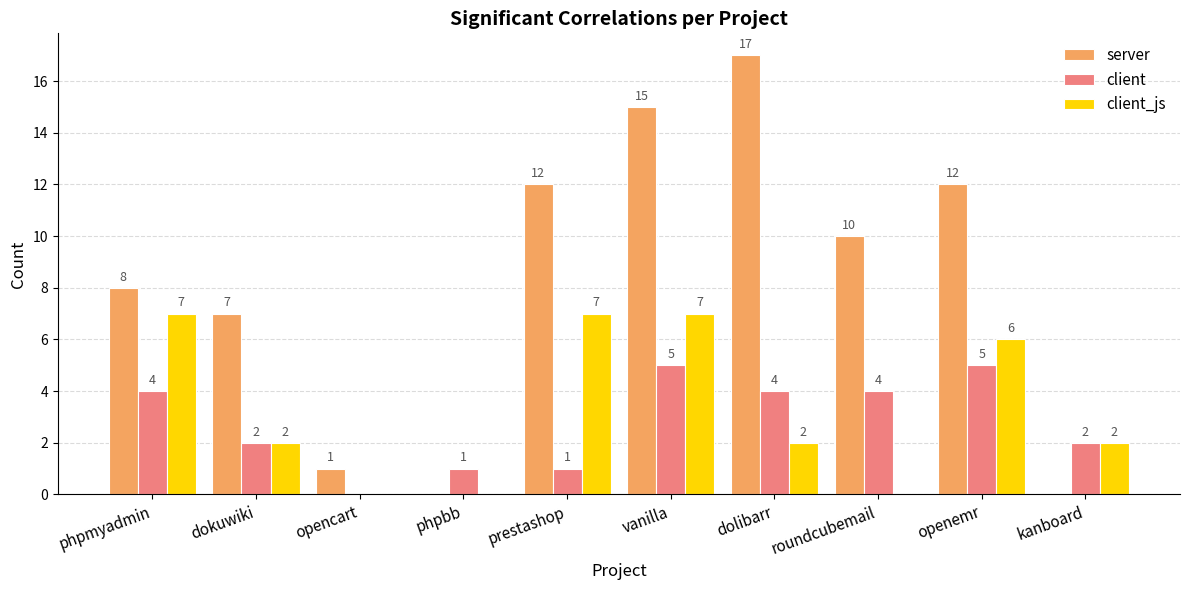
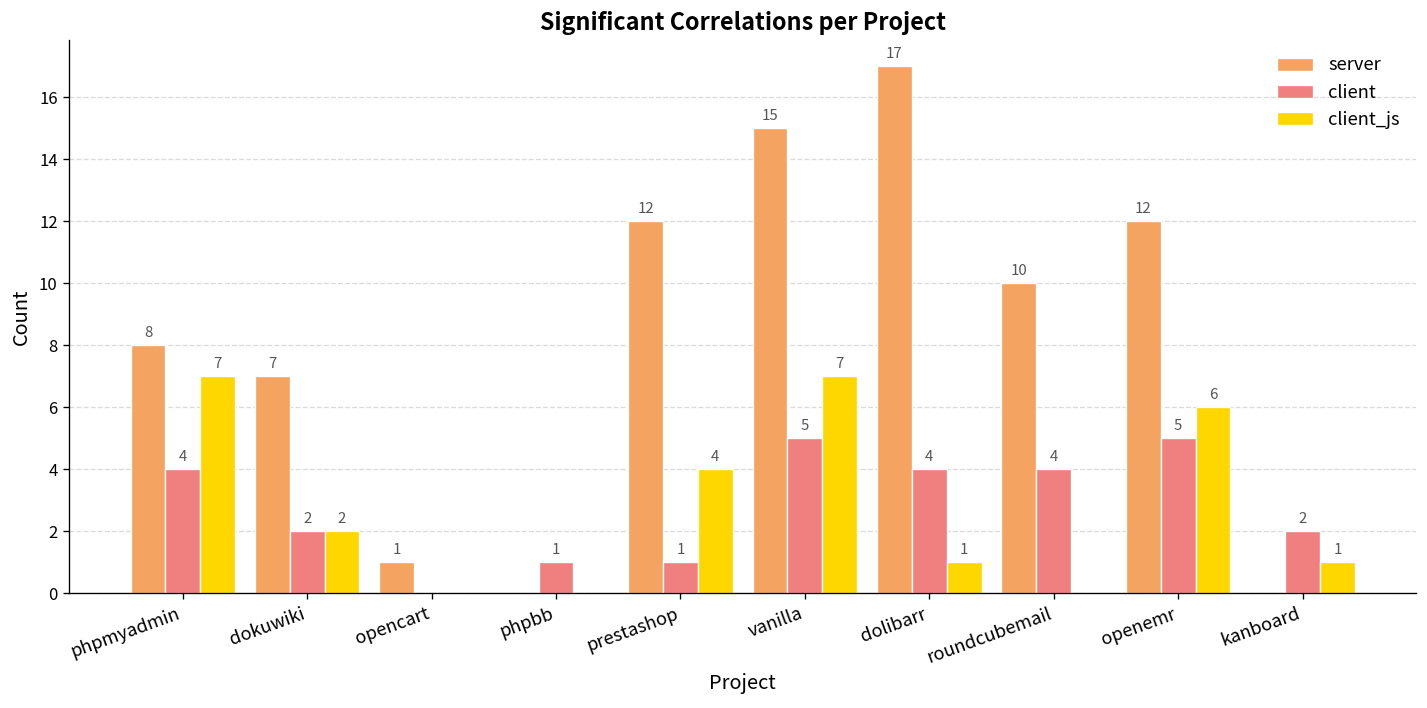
client_js, prestashop: 7 -> 4
client_js, dolibarr: 2 -> 1
client_js, kanboard: 2 -> 1
